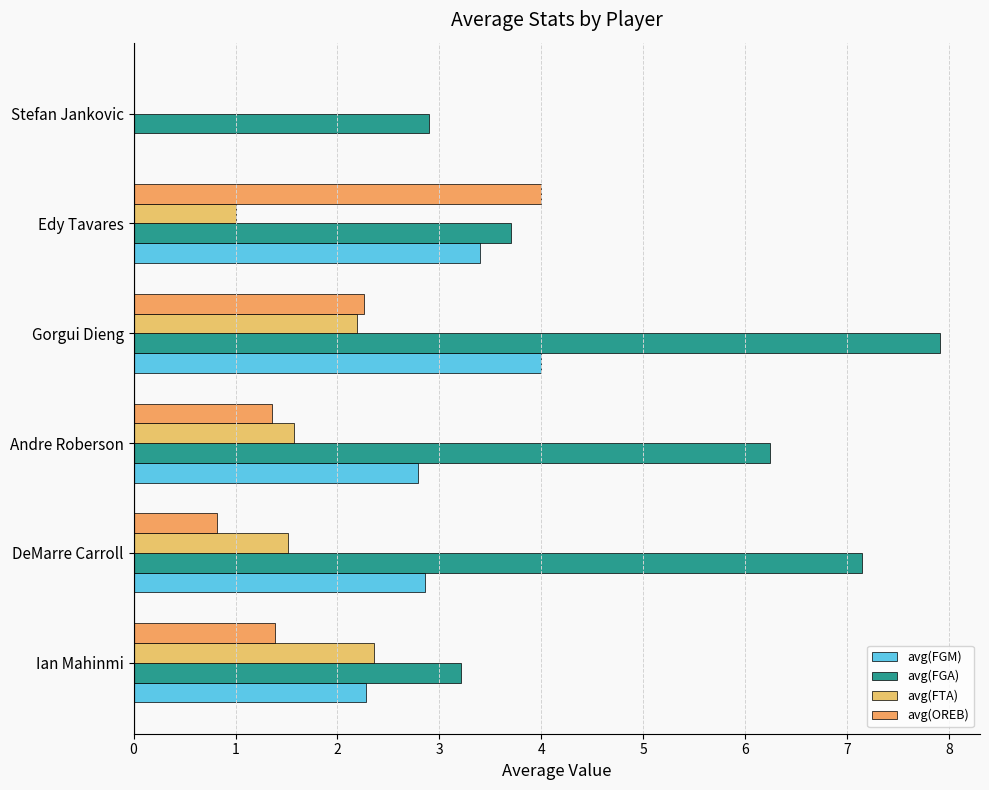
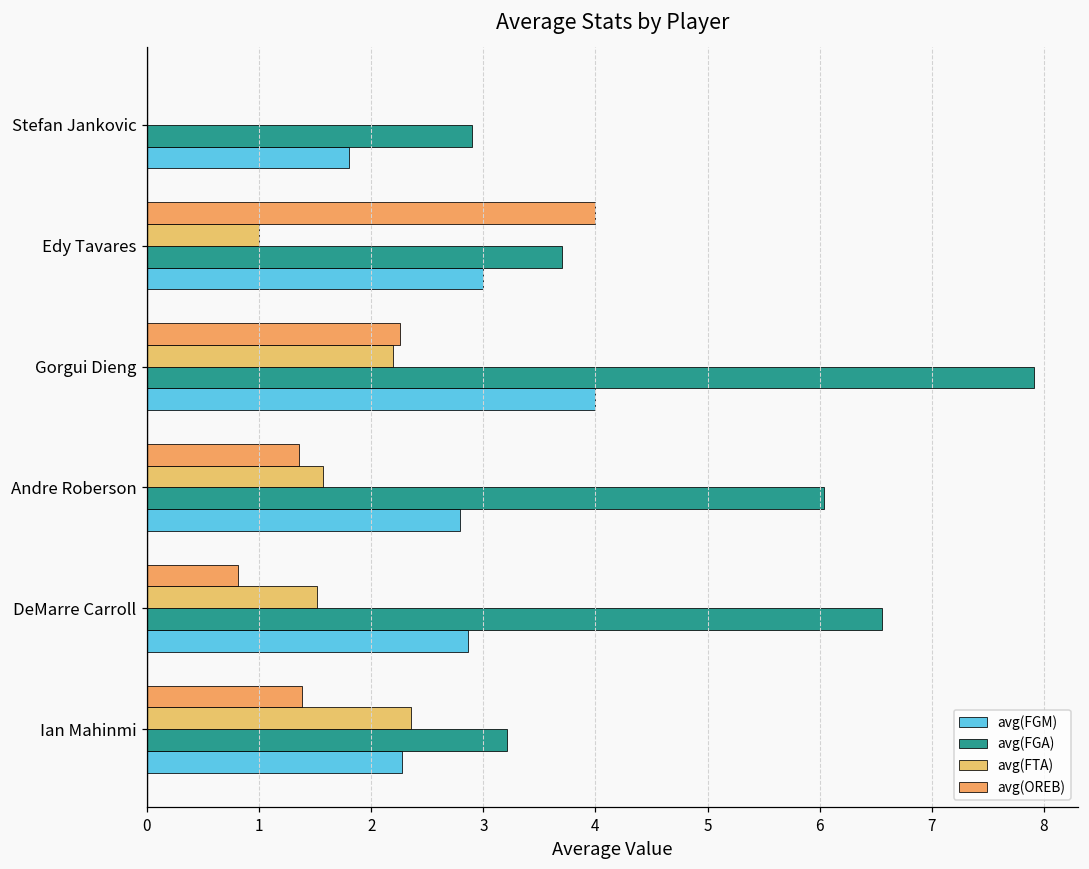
avg(FGM), Stefan Jankovic: 0.0 -> 1.8
avg(FGM), Edy Tavares: 3.4 -> 3.0
avg(FGA), Andre Roberson: 6.24 -> 6.04
avg(FGA), DeMarre Carroll: 7.15 -> 6.55
